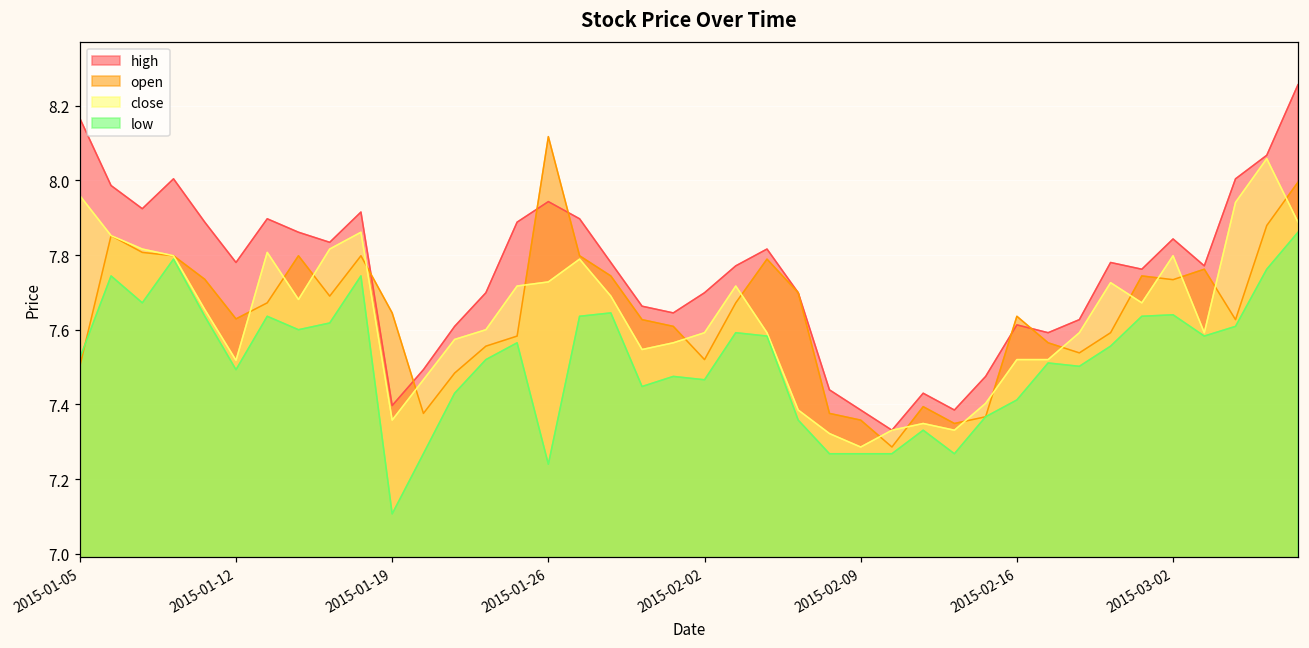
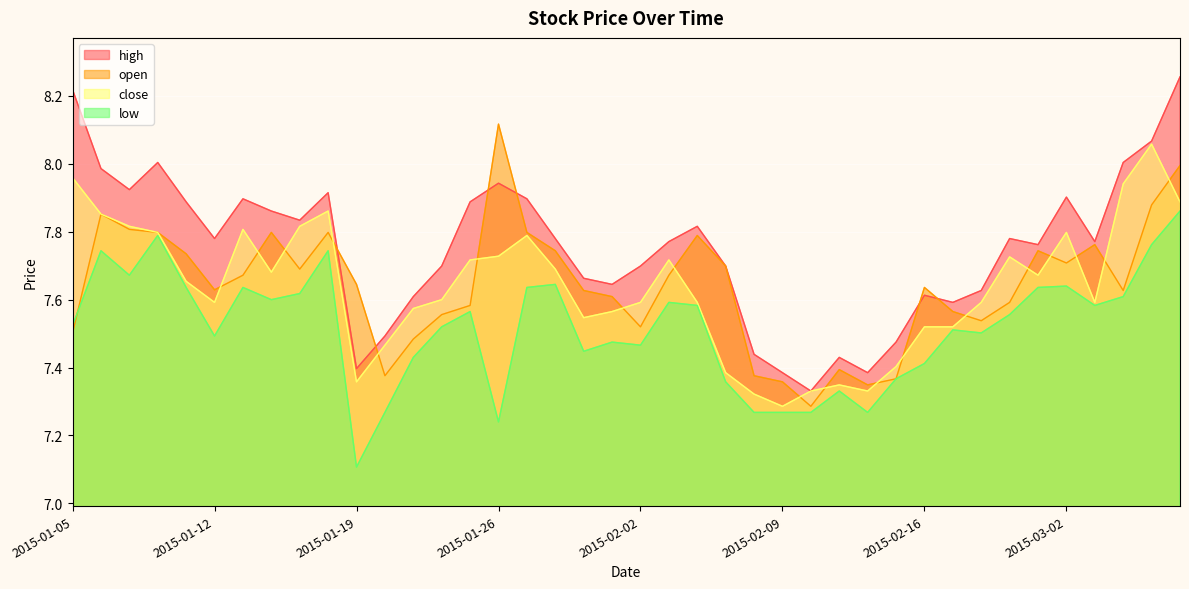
high, 2015-01-05: 8.17 -> 8.22
close, 2015-01-12: 7.52 -> 7.59
high, 2015-03-02: 7.84 -> 7.90
open, 2015-03-02: 7.73 -> 7.71
